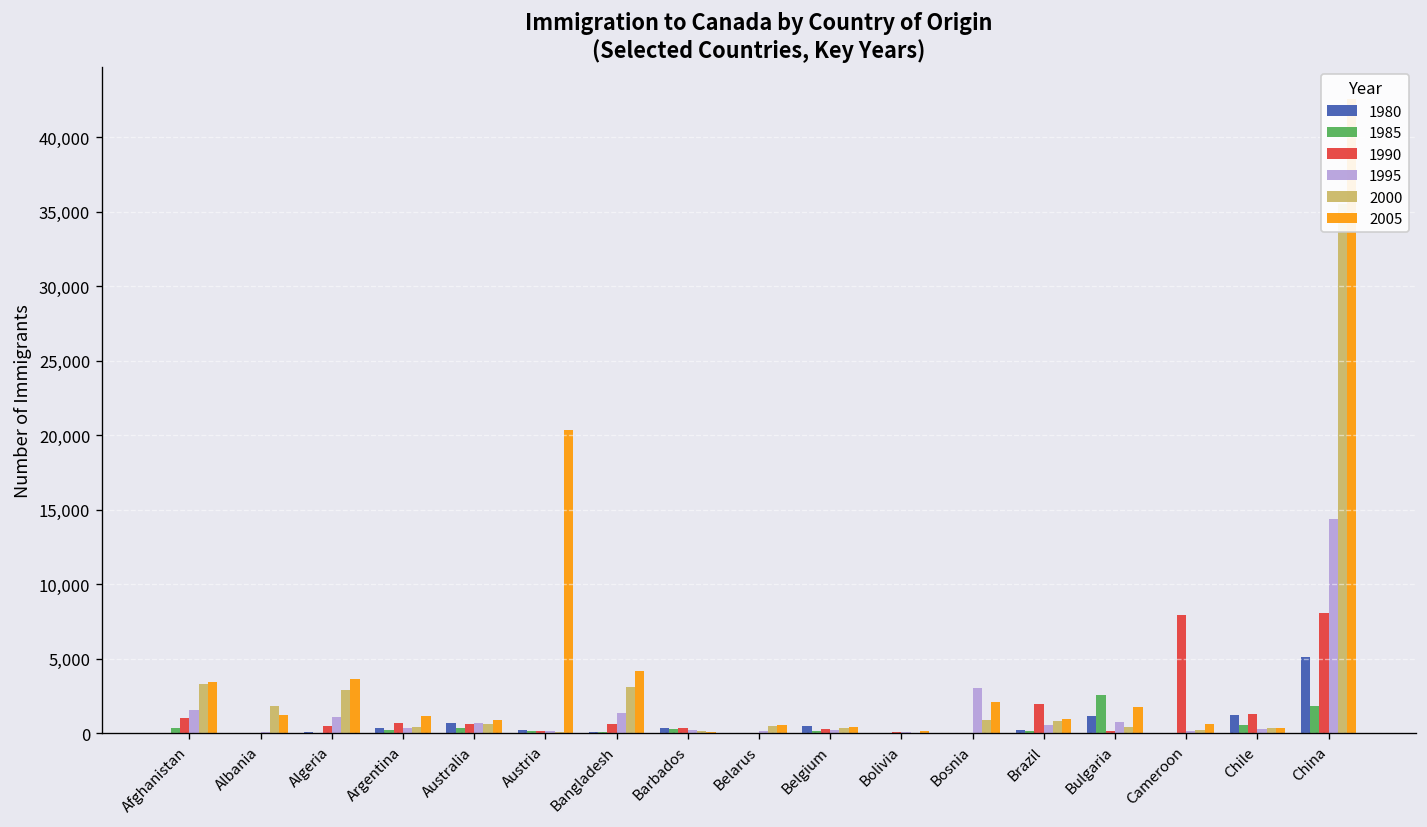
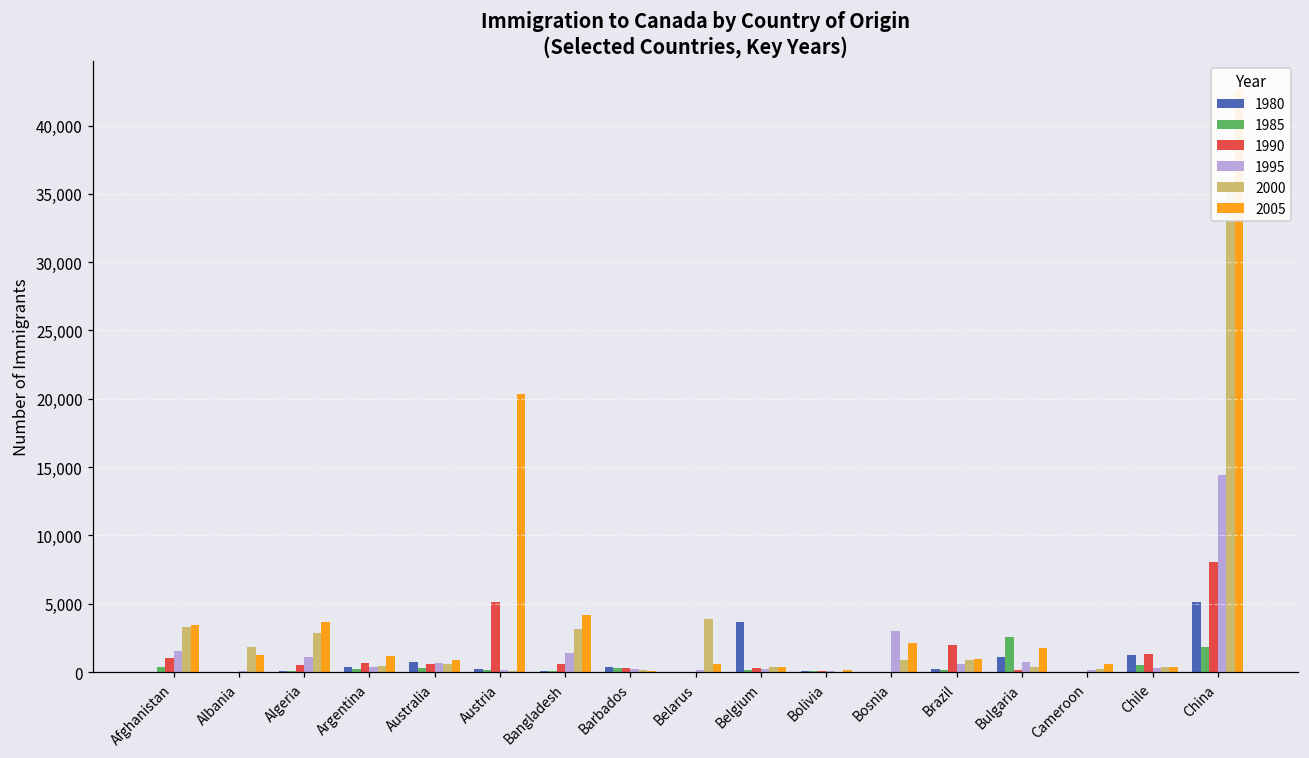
1990, Austria: 200 -> 5,100
2000, Belarus: 500 -> 3,800
1980, Belgium: 500 -> 3,700
1990, Cameroon: 7,900 -> 0
